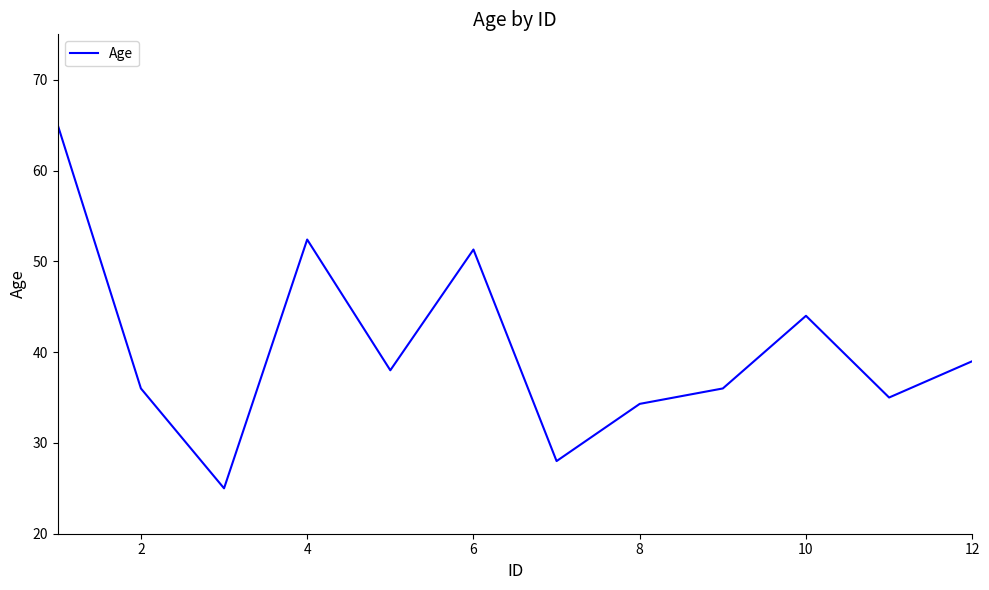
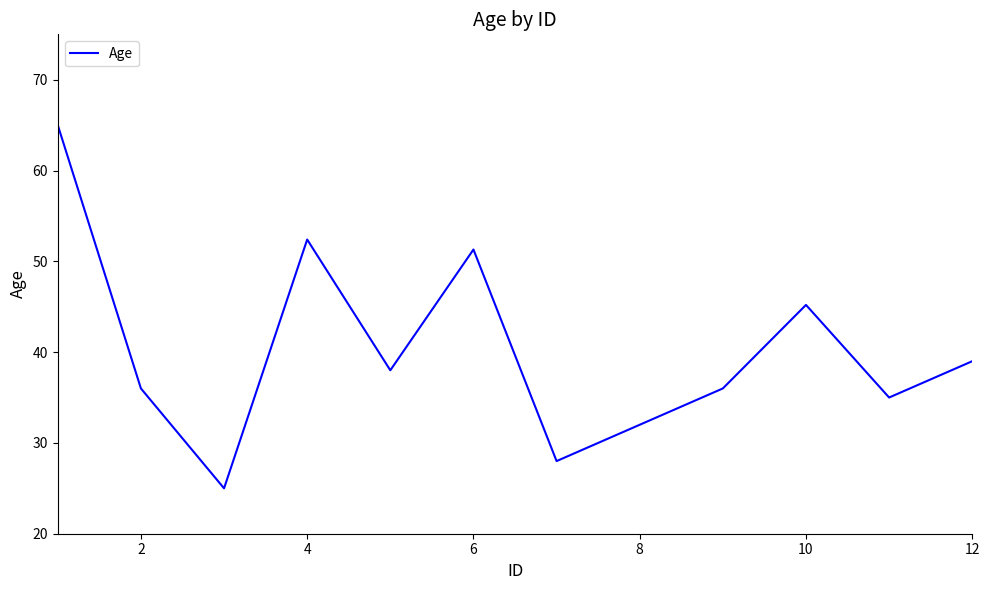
8: 34 -> 32
10: 44 -> 45
